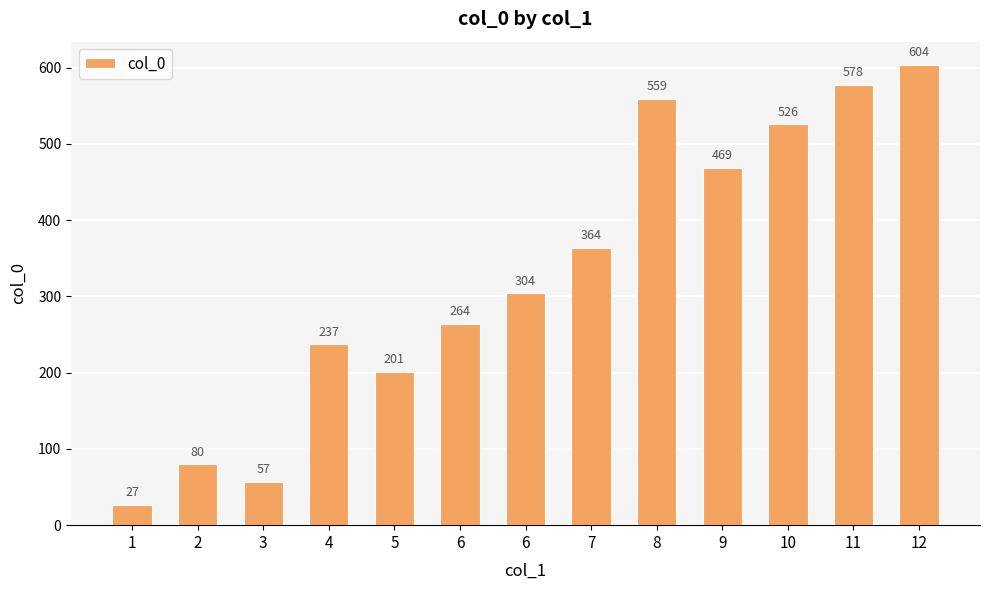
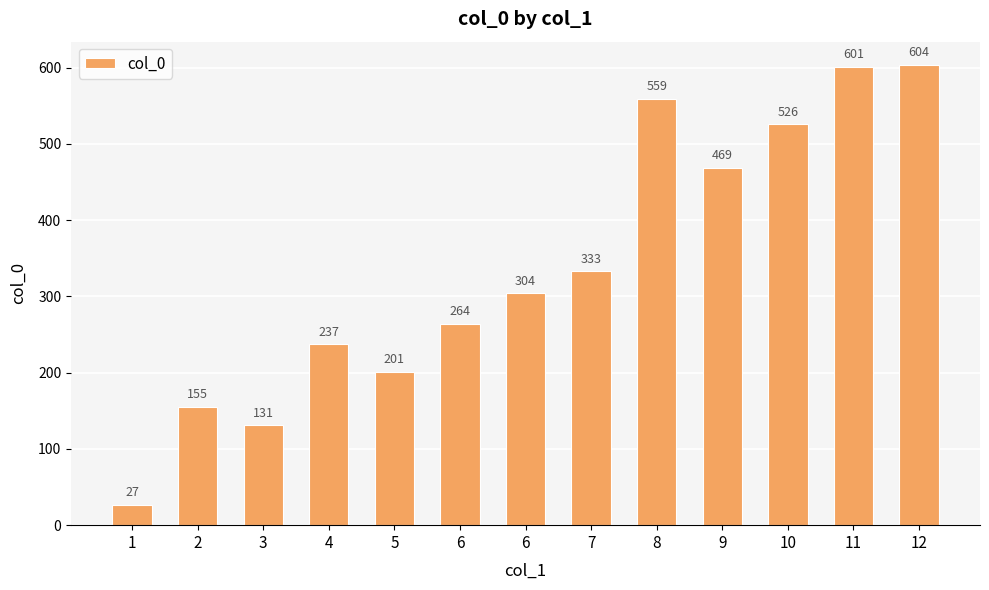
2: 80 -> 155
3: 57 -> 131
7: 364 -> 333
11: 578 -> 601
